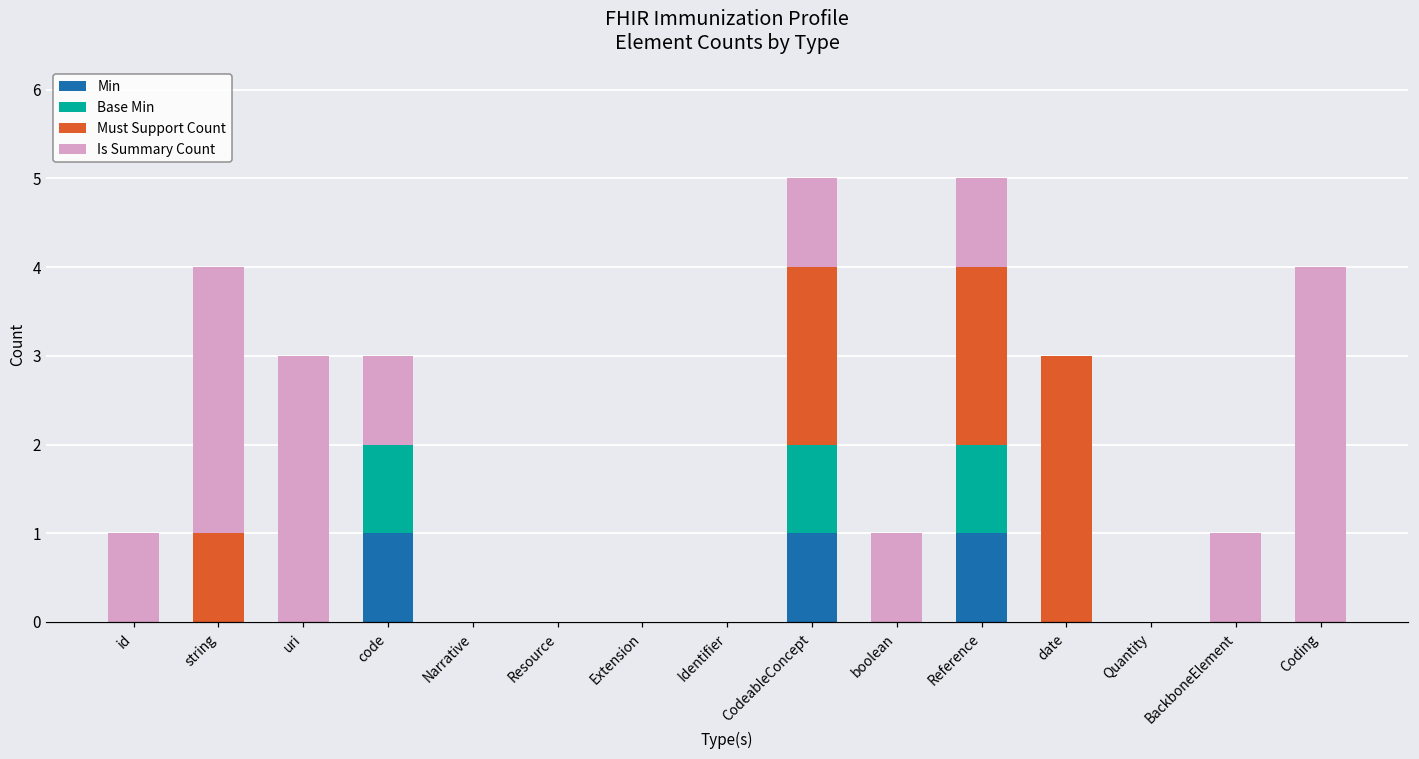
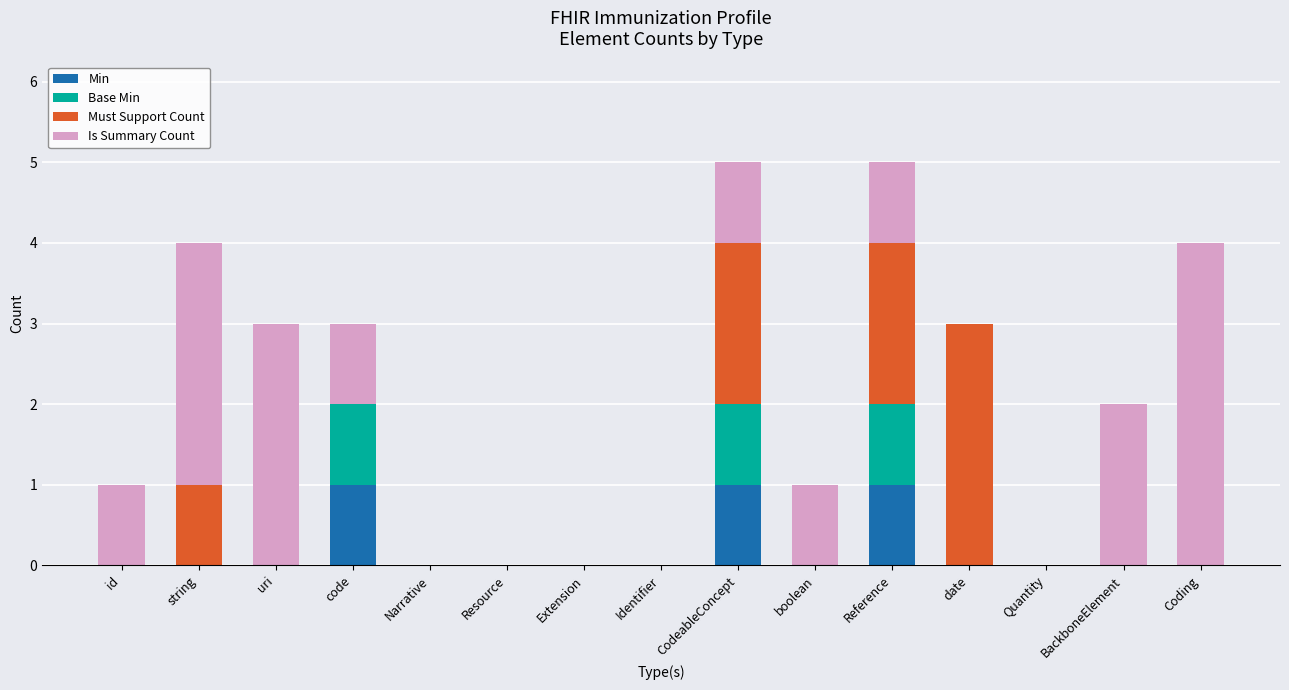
Is Summary Count, BackboneElement: 1 -> 2
